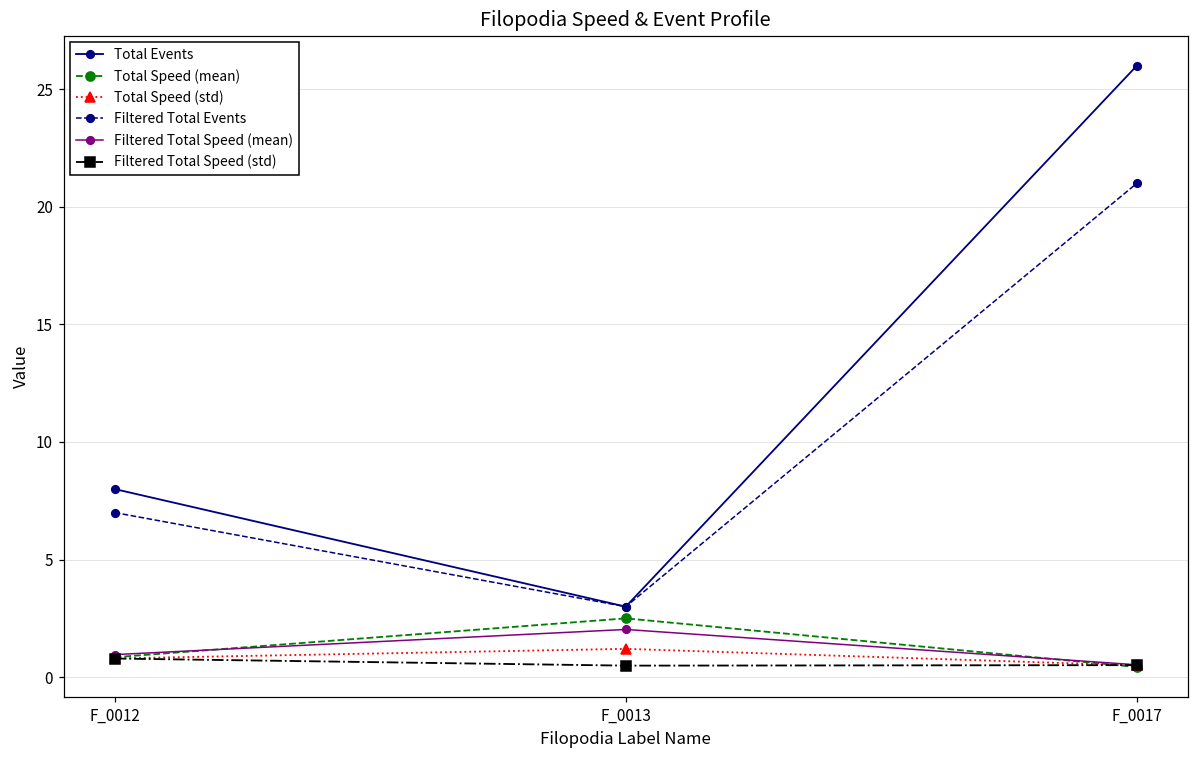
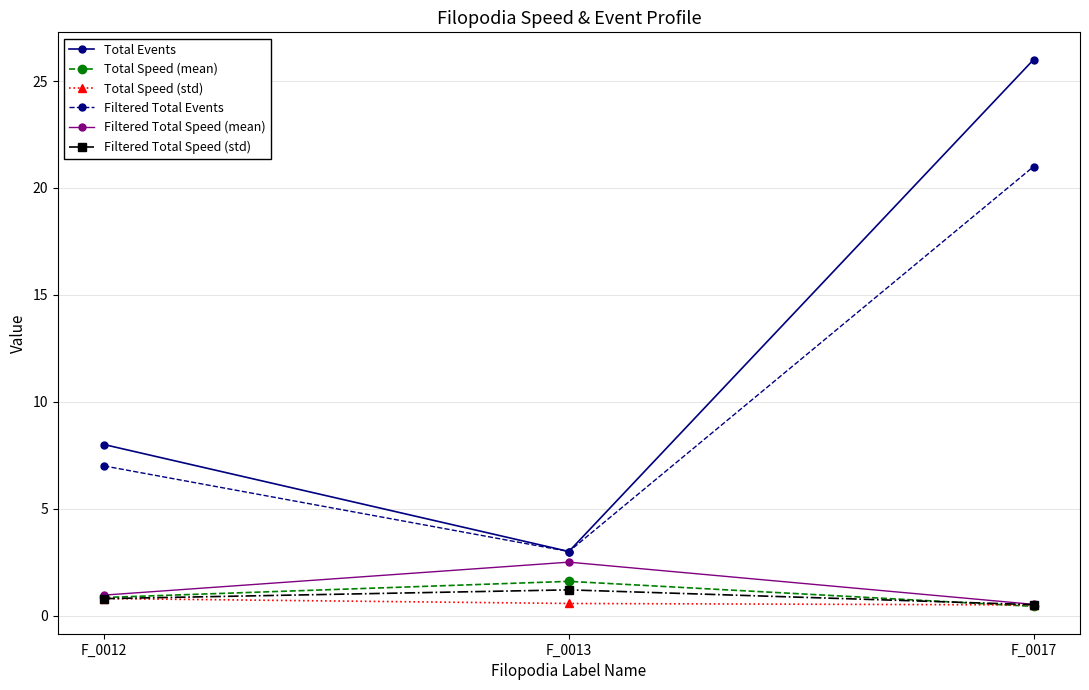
Total Speed (mean), F_0013: 2.5 -> 1.6
Total Speed (std), F_0013: 1.2 -> 0.6
Filtered Total Speed (mean), F_0013: 2.0 -> 2.5
Filtered Total Speed (std), F_0013: 0.5 -> 1.2
